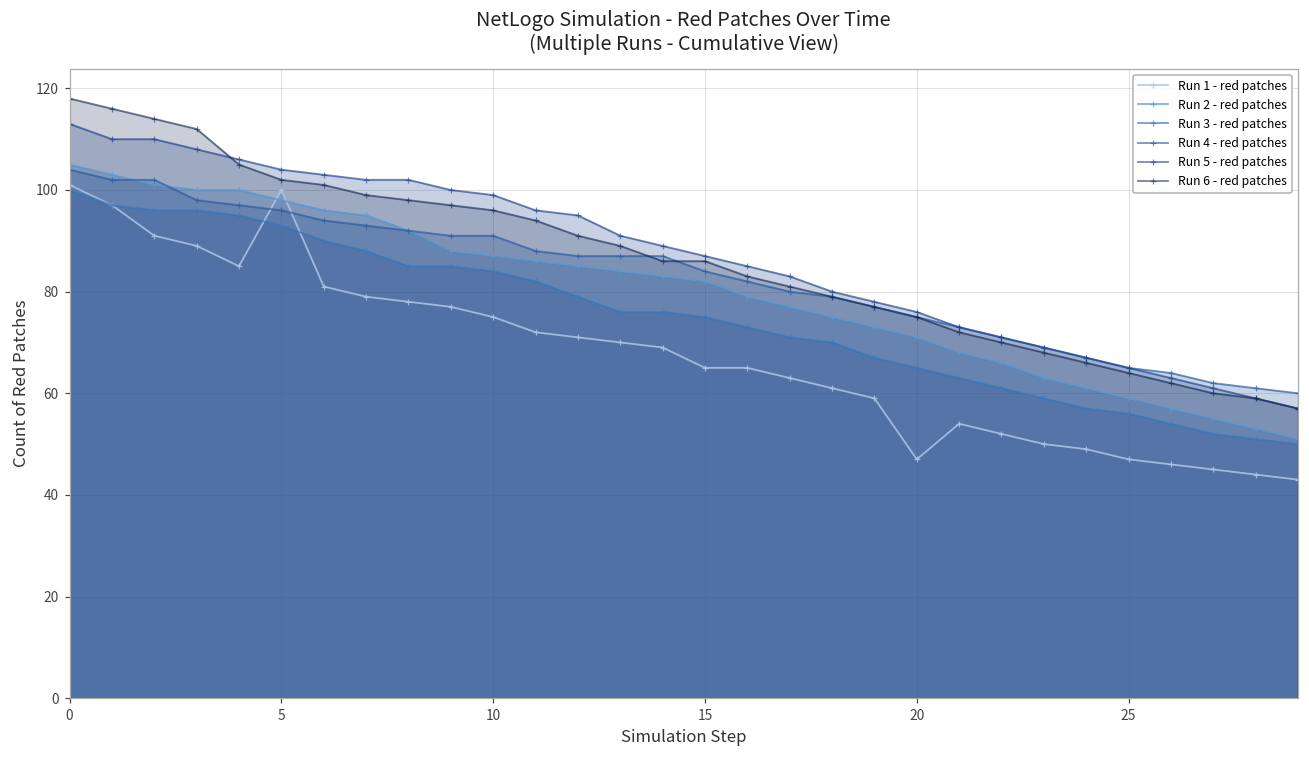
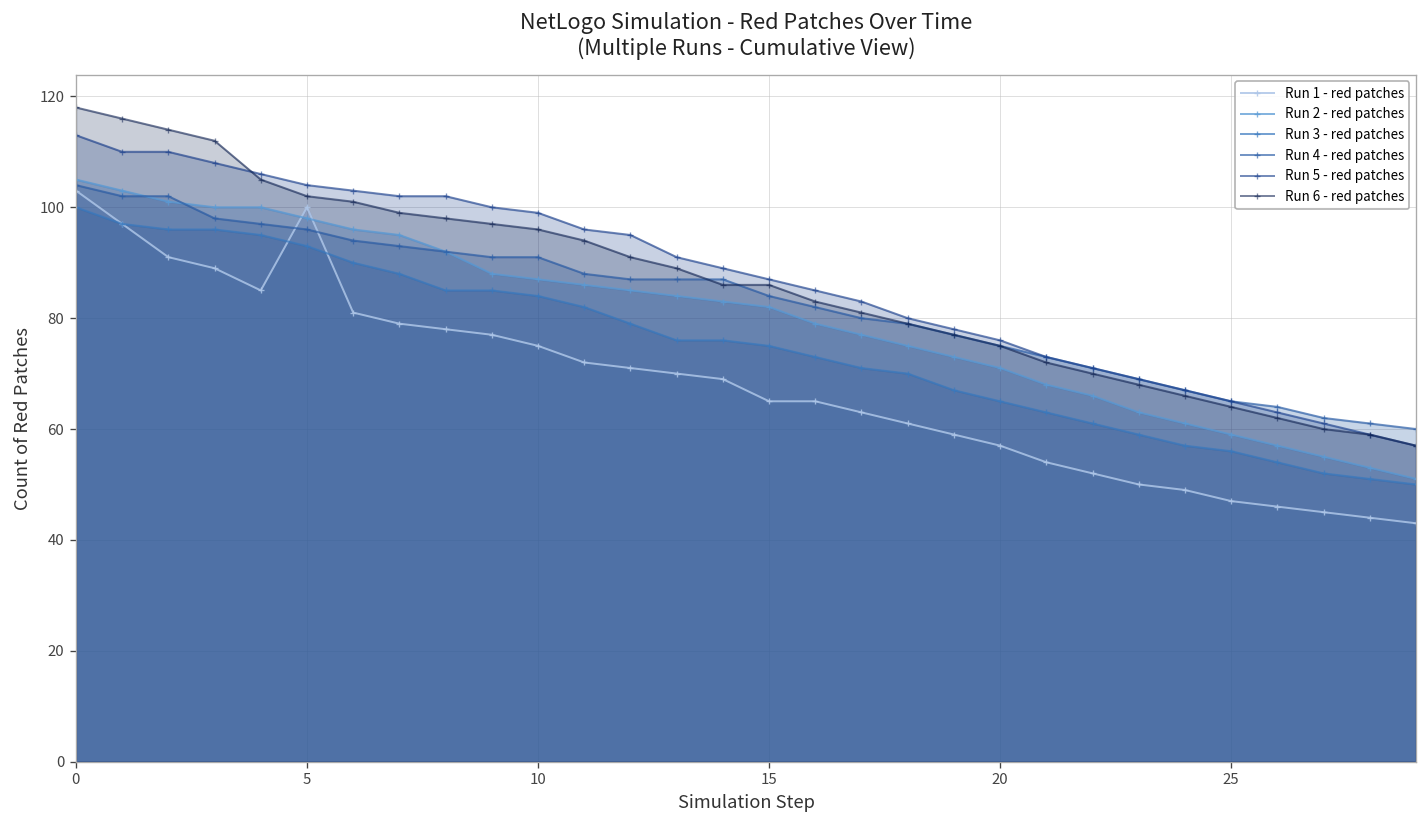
Run 1 - red patches, 0: 101 -> 103
Run 1 - red patches, 20: 47 -> 57
